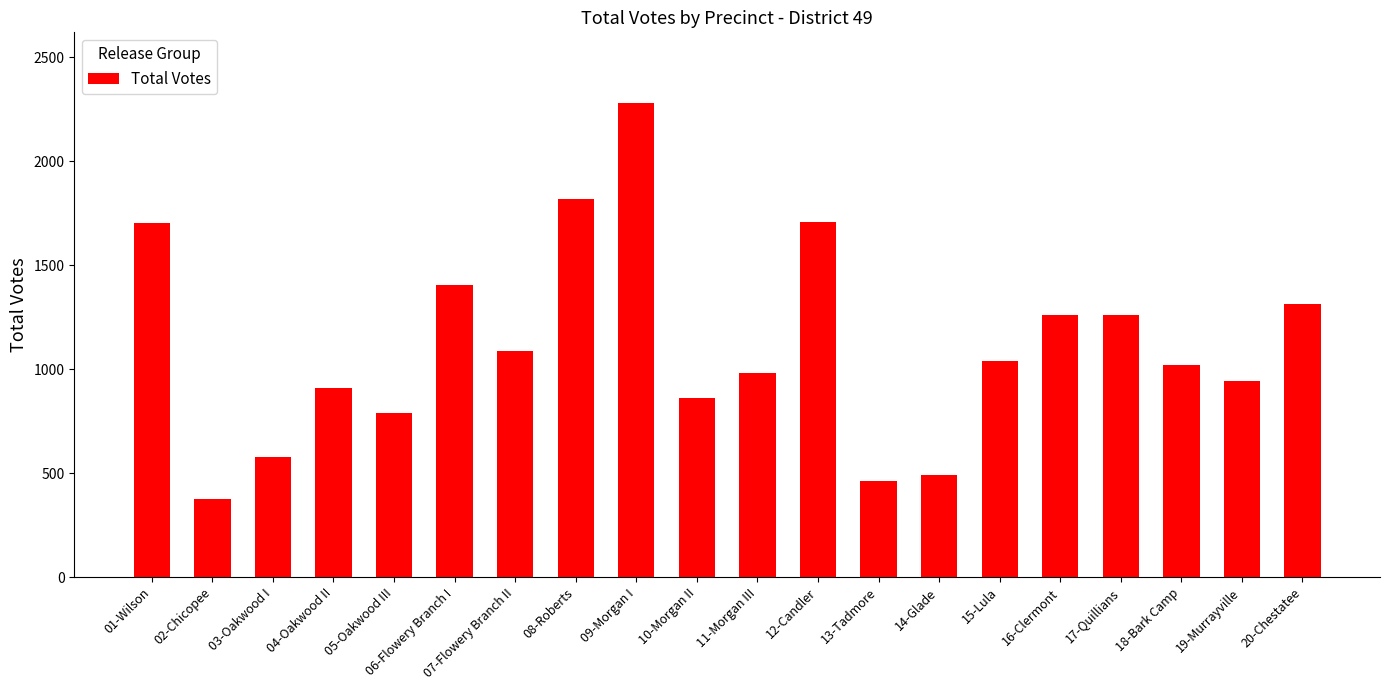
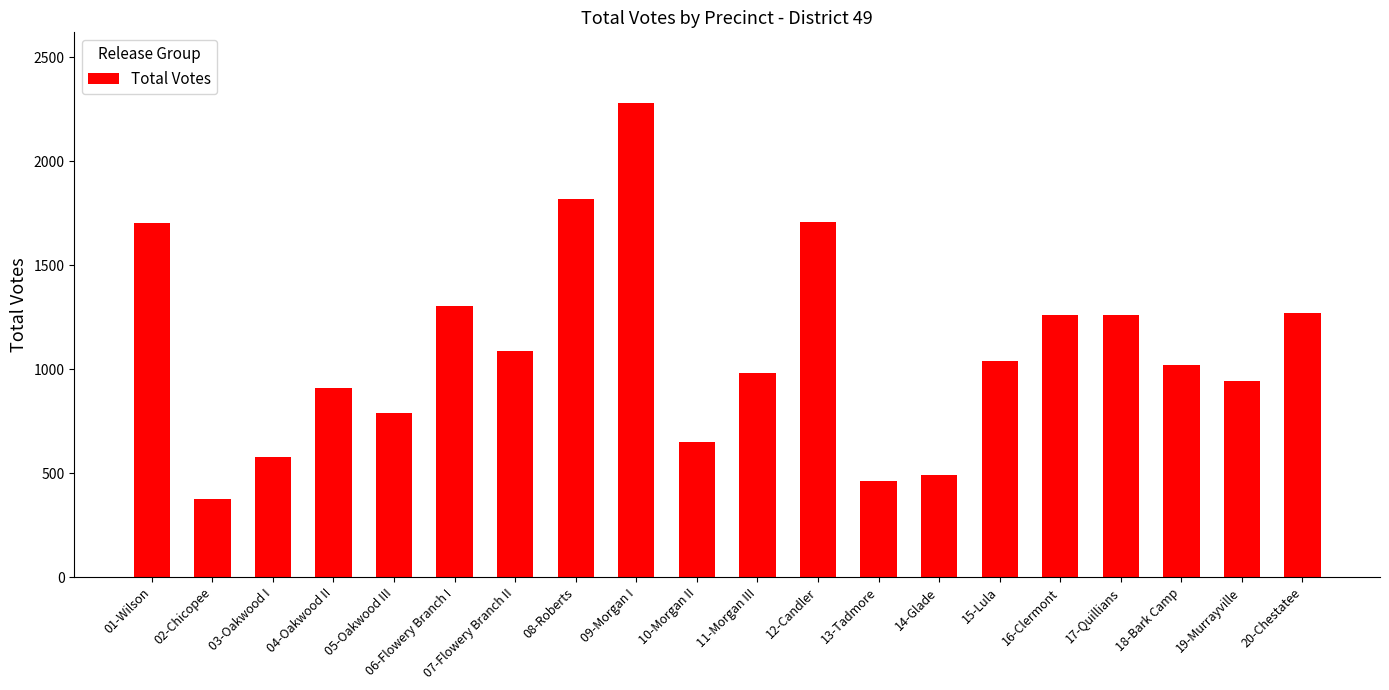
06-Flowery Branch I: 1410 -> 1300
10-Morgan II: 860 -> 650
20-Chestatee: 1310 -> 1270
